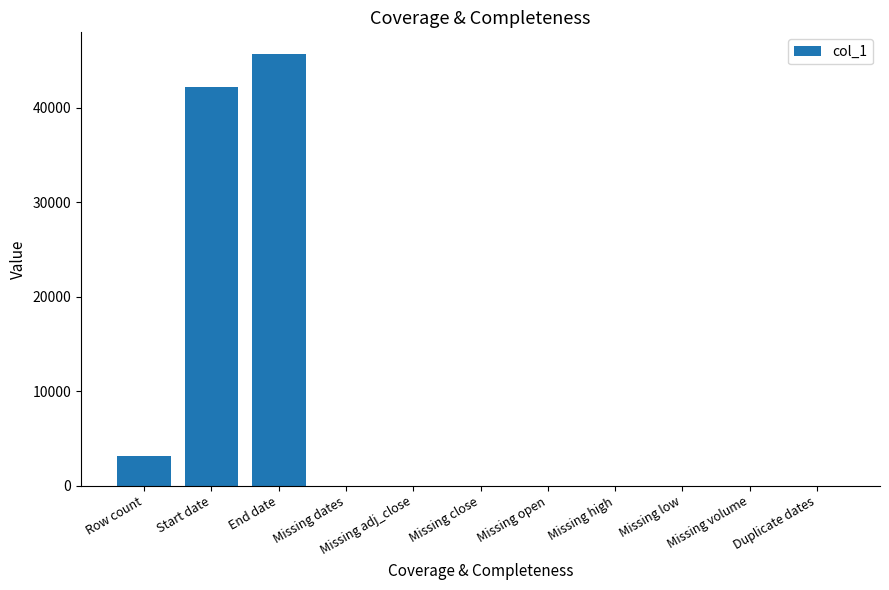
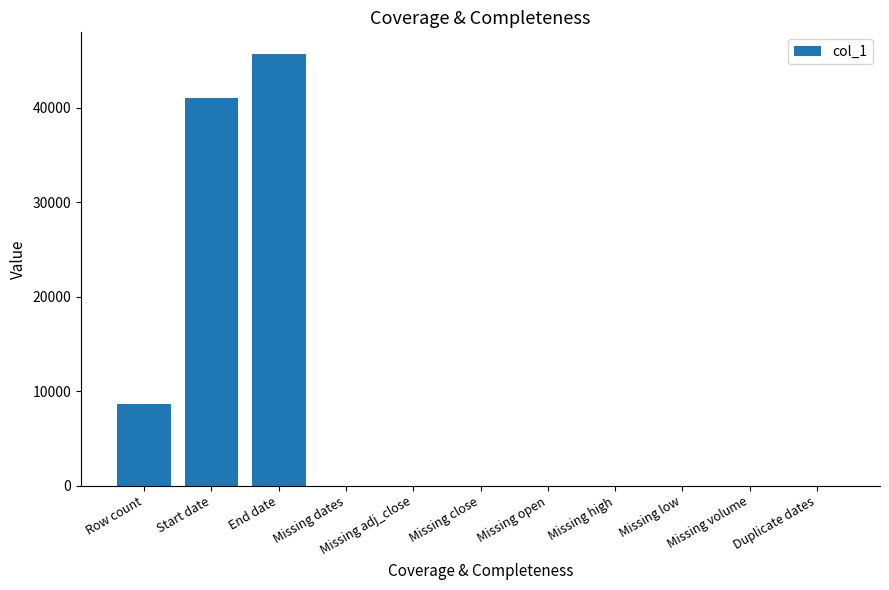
Row count: 3000 -> 9000
Start date: 42000 -> 41000
